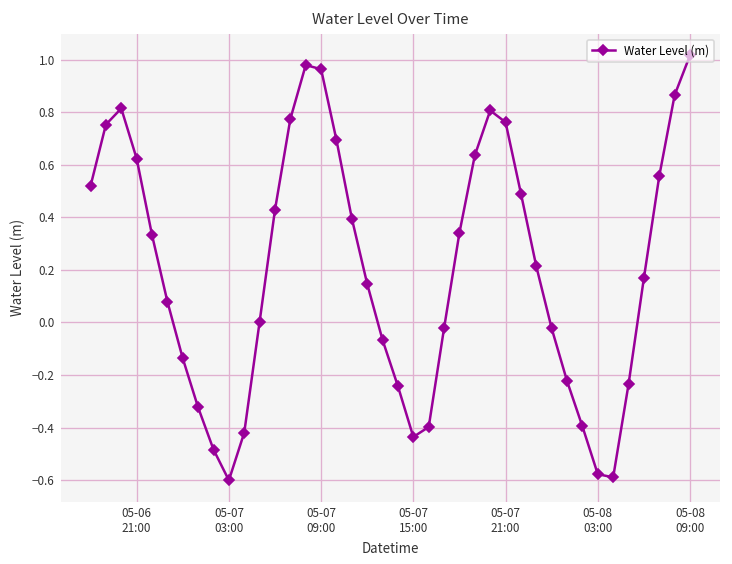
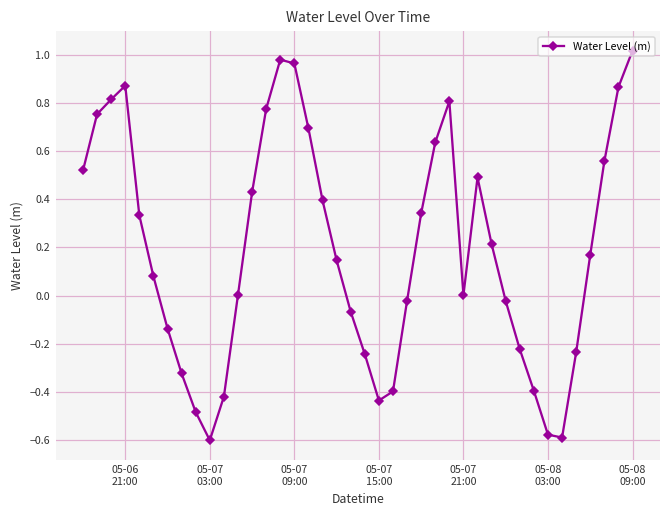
05-06 21:00: 0.62 -> 0.87
05-07 21:00: 0.76 -> 0.00
